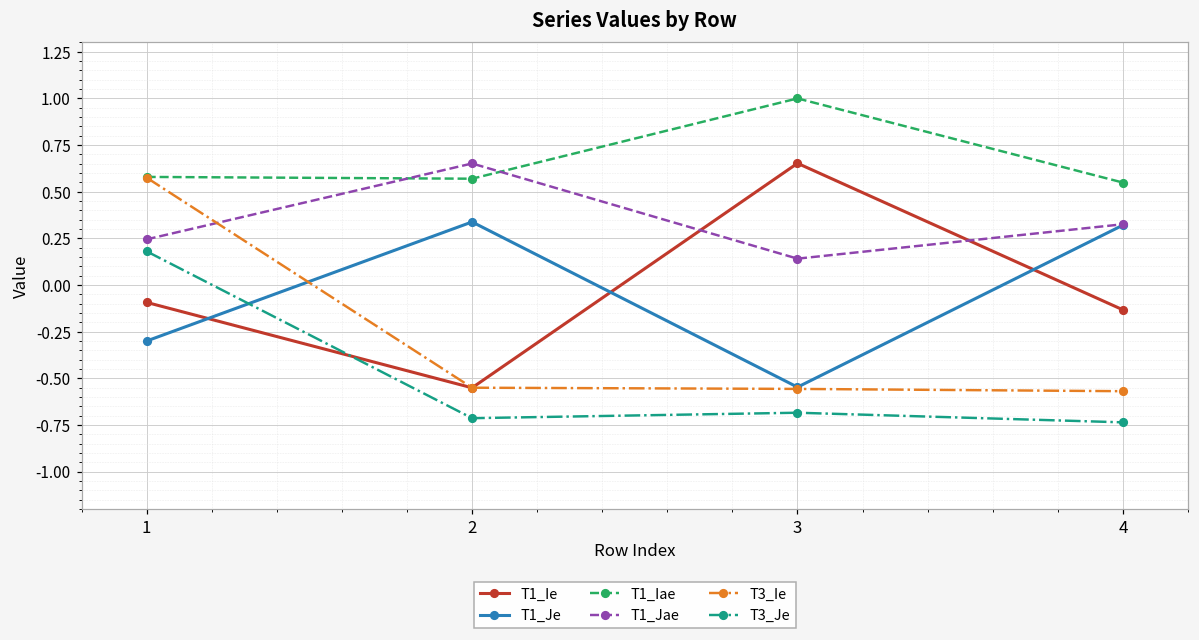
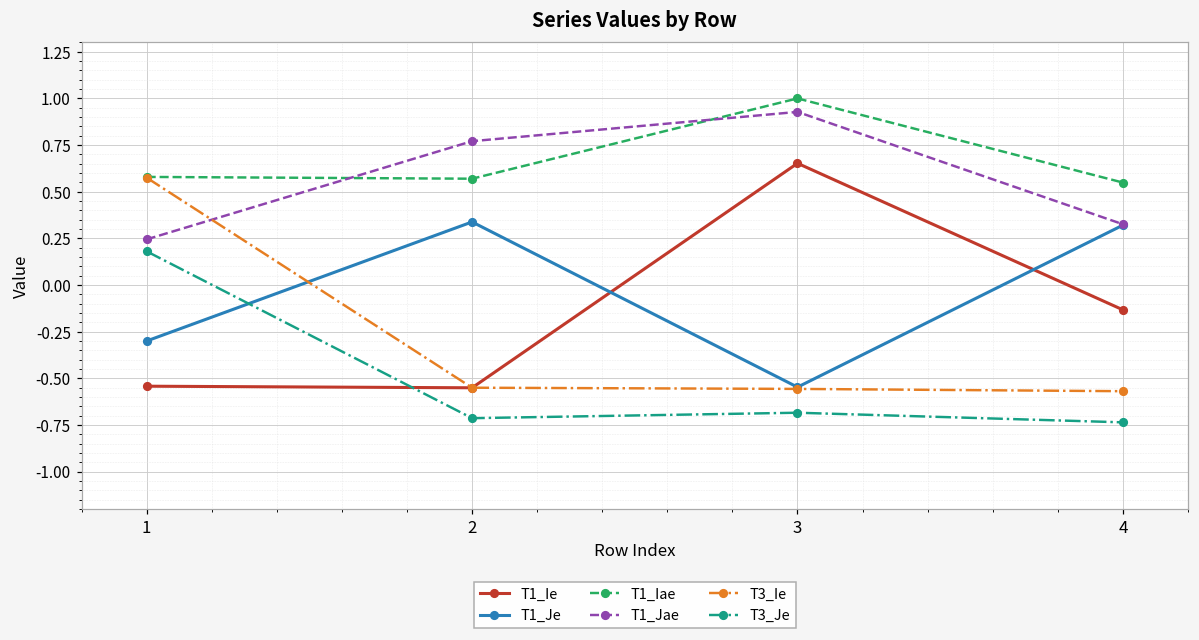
T1_Ie, 1: -0.09 -> -0.54
T1_Jae, 2: 0.65 -> 0.77
T1_Jae, 3: 0.14 -> 0.93
